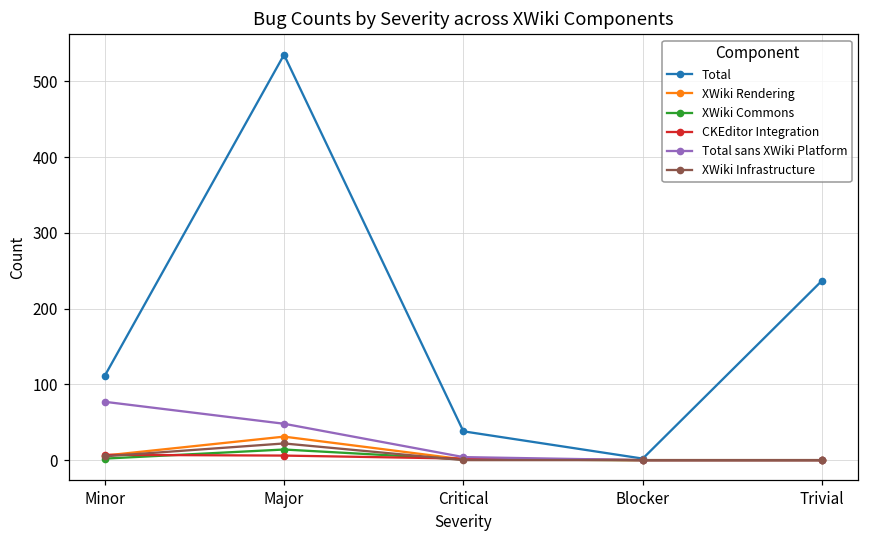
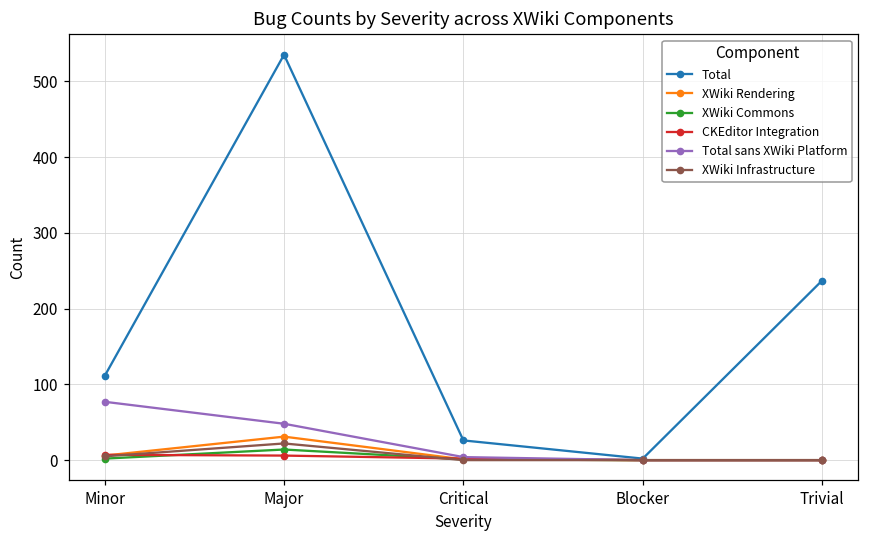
Total, Critical: 40 -> 30
